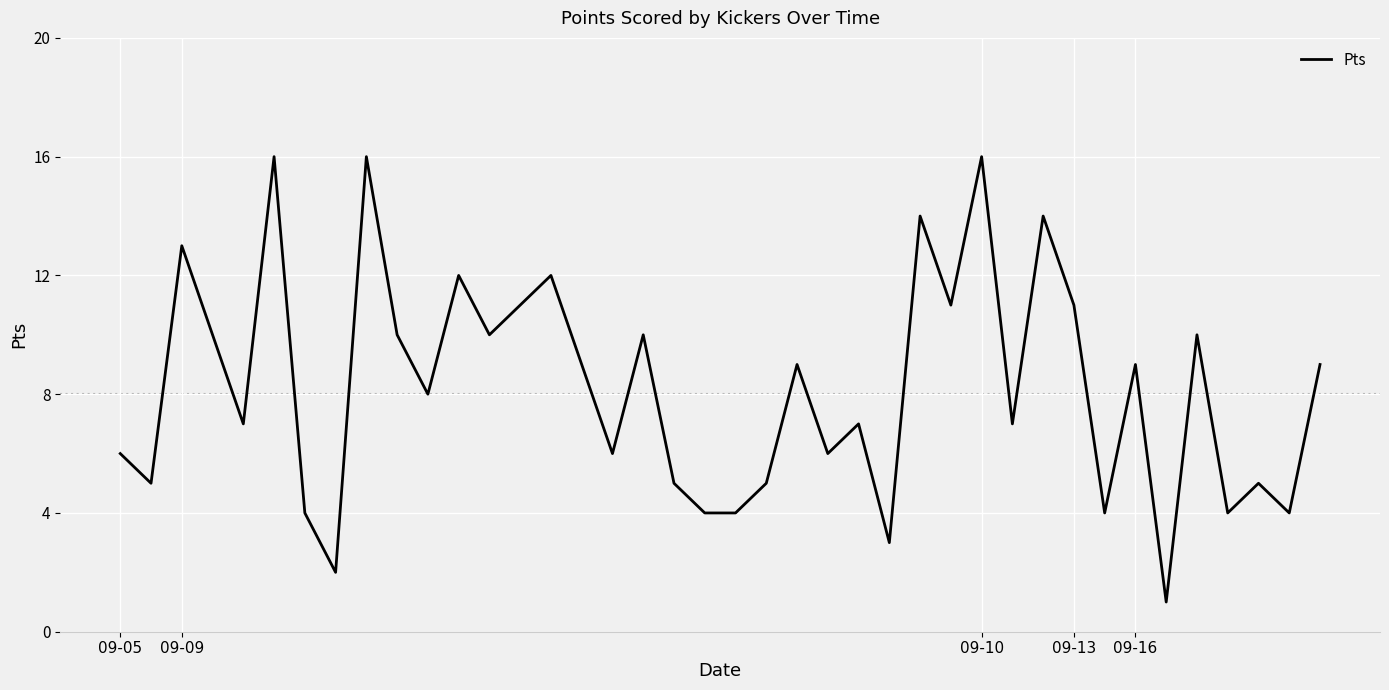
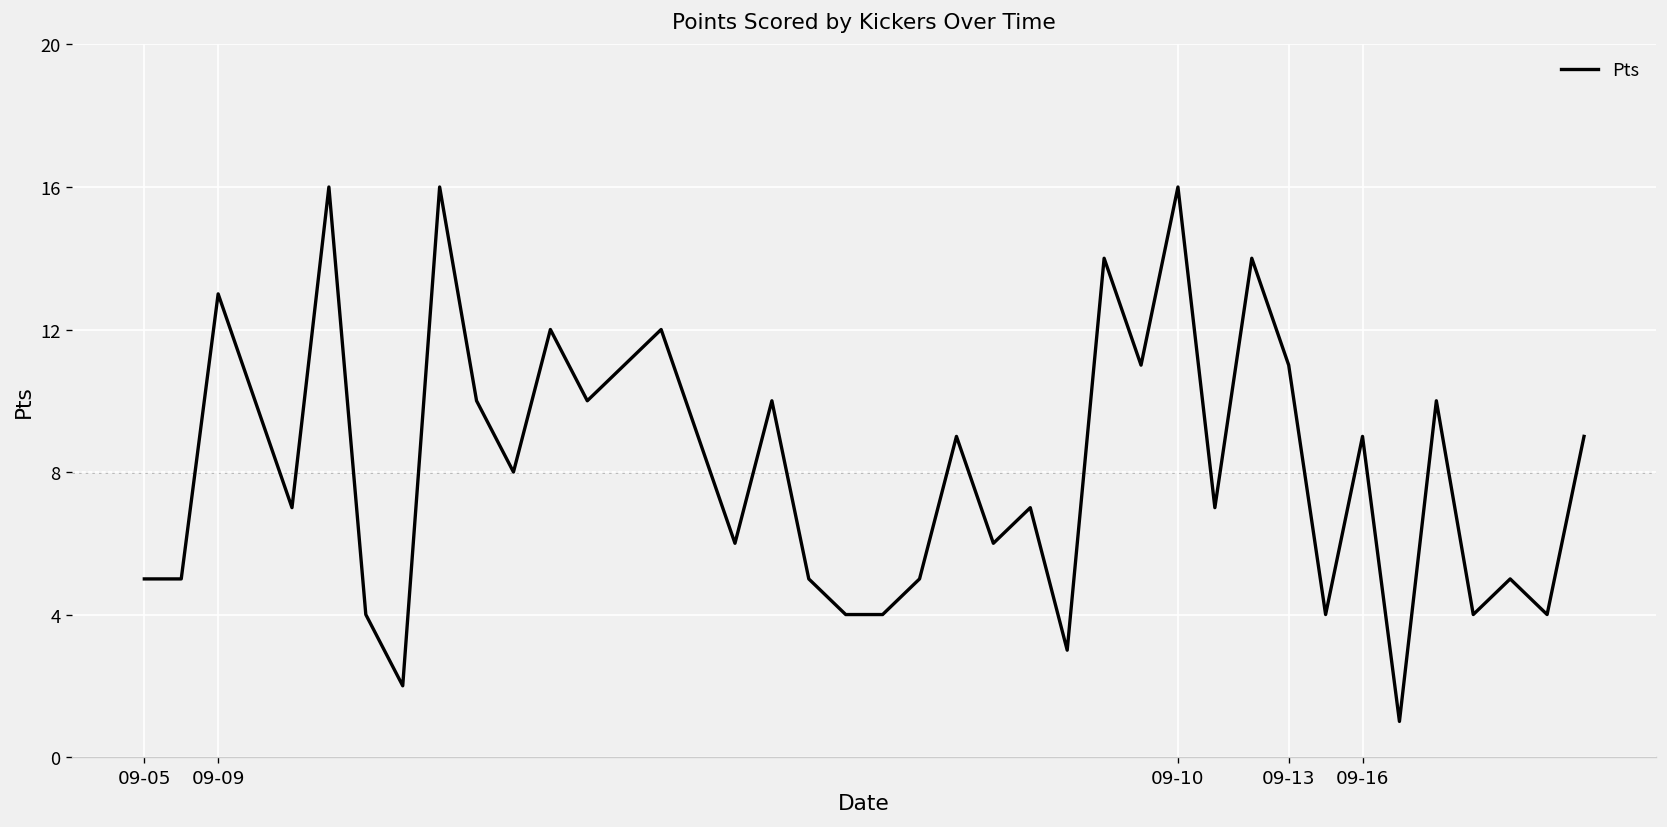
09-05: 6 -> 5
